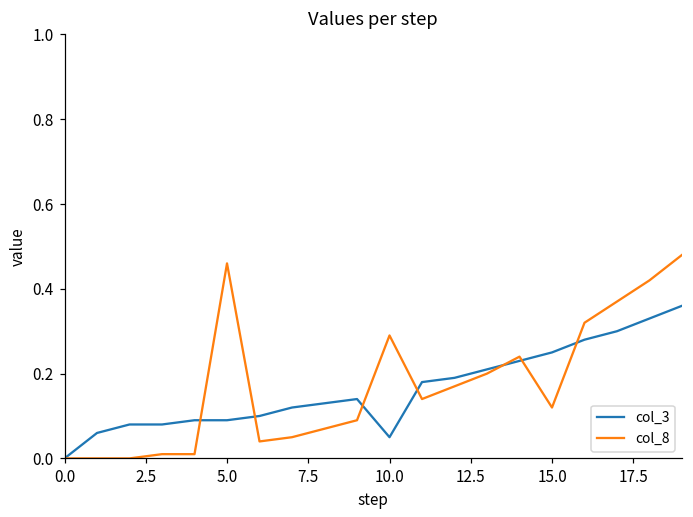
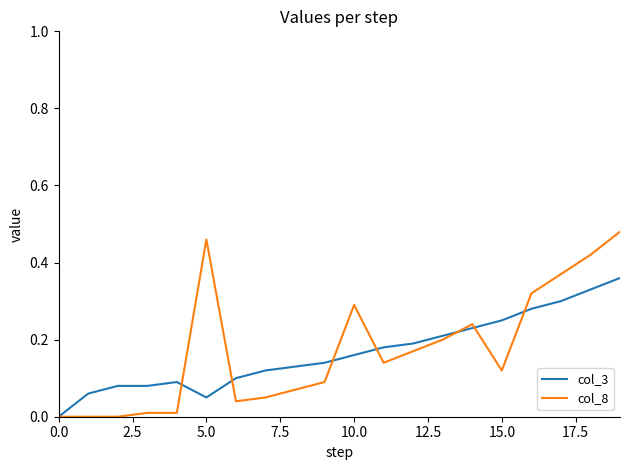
col_3, 5.0: 0.09 -> 0.05
col_3, 10.0: 0.05 -> 0.16
